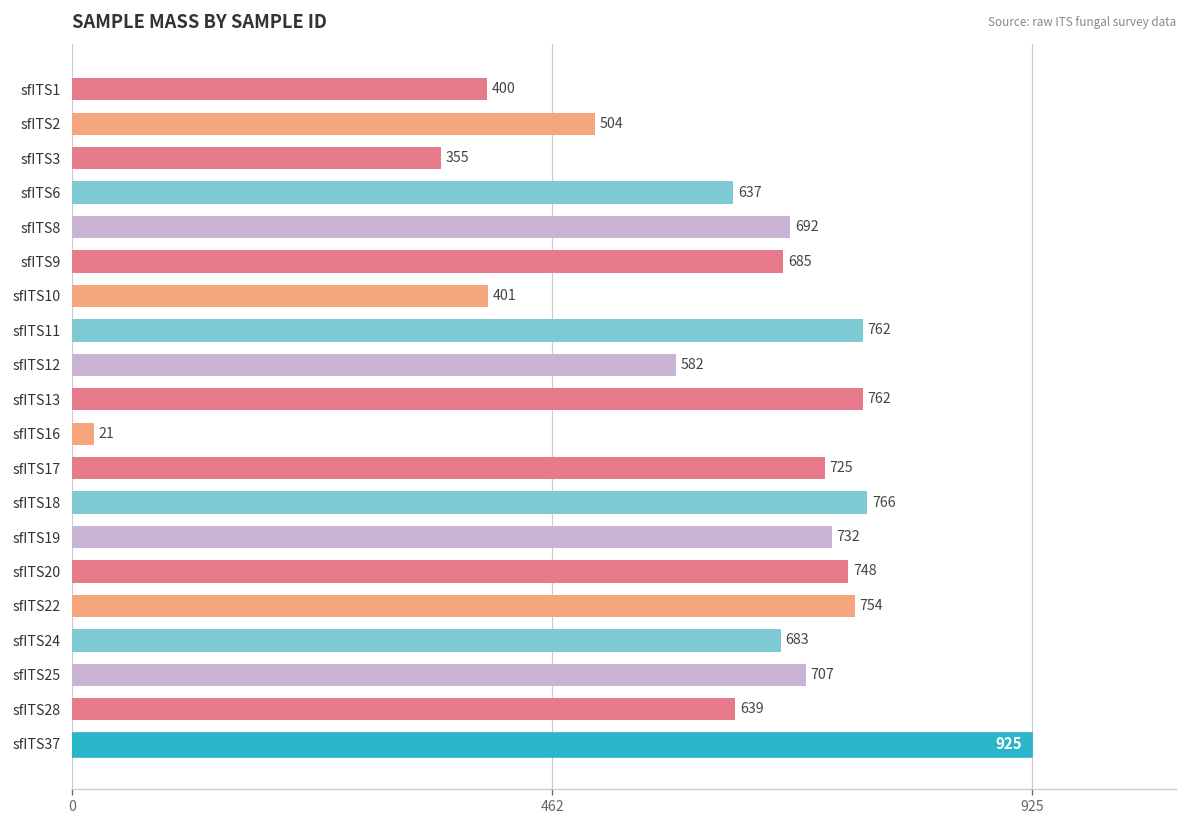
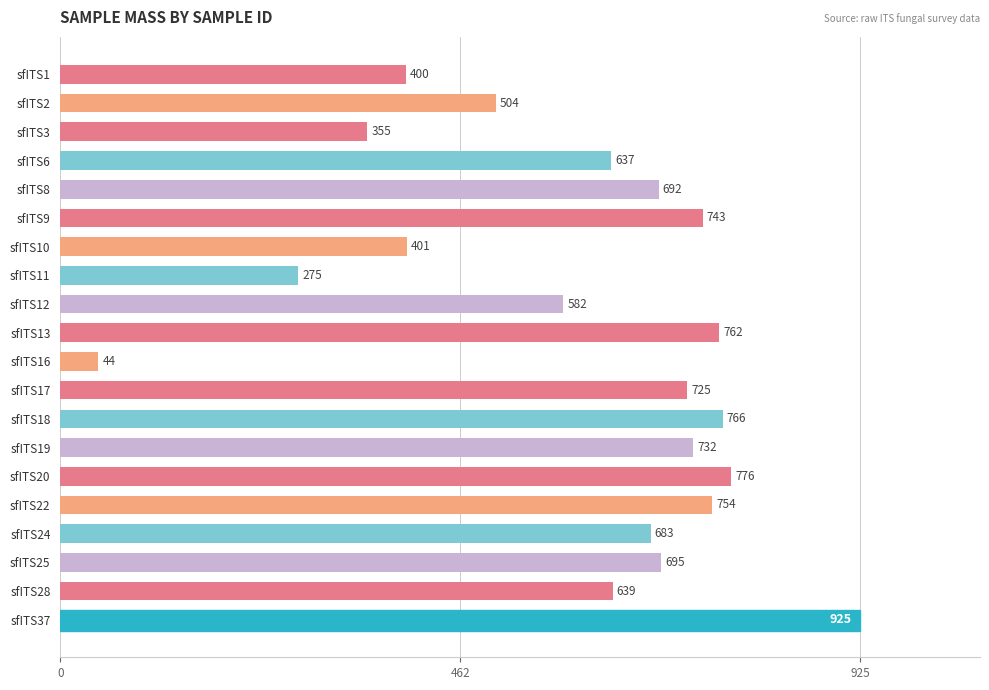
sfITS9: 685 -> 743
sfITS11: 762 -> 275
sfITS16: 21 -> 44
sfITS20: 748 -> 776
sfITS25: 707 -> 695
